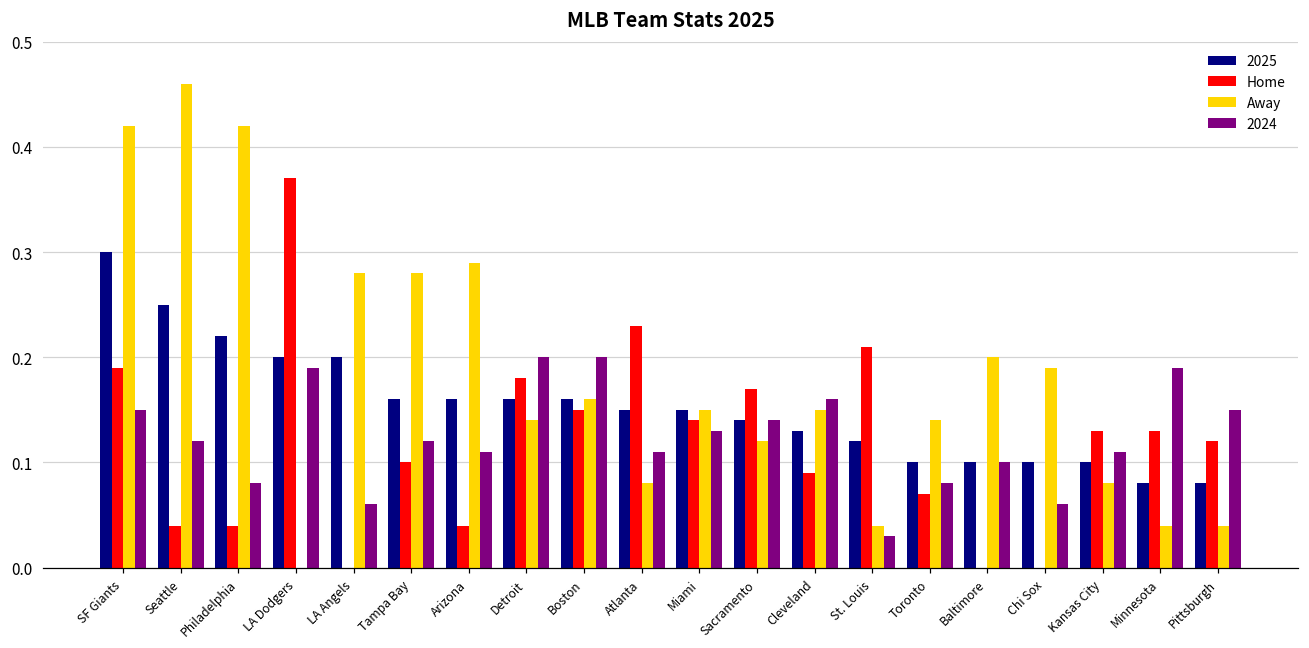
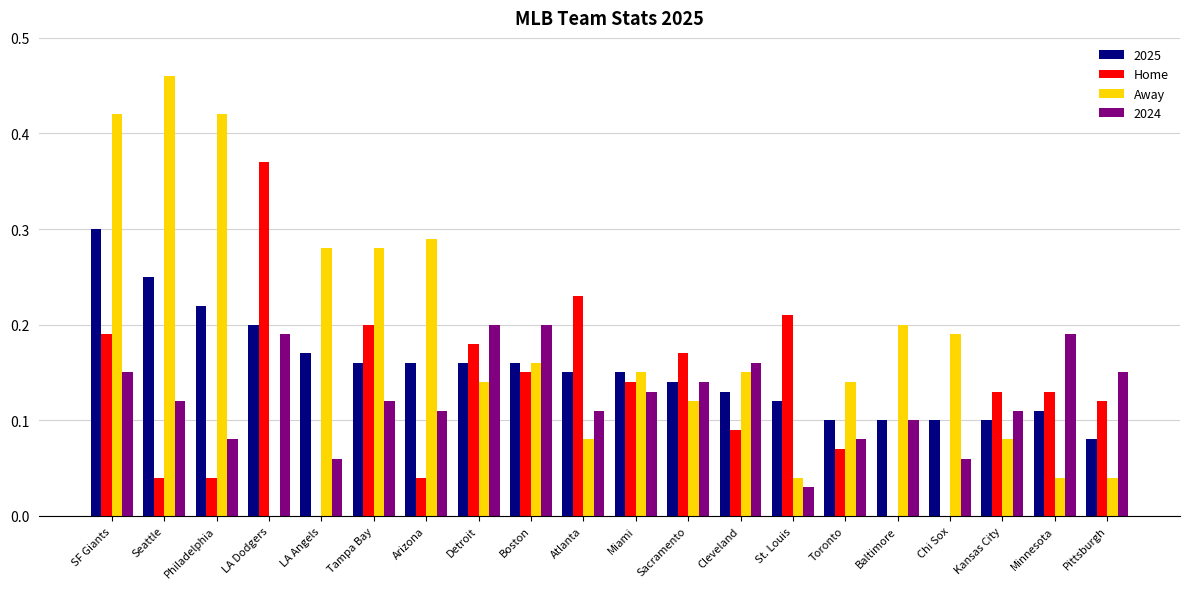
2025, LA Angels: 0.20 -> 0.17
Home, Tampa Bay: 0.1 -> 0.2
2025, Minnesota: 0.08 -> 0.11
